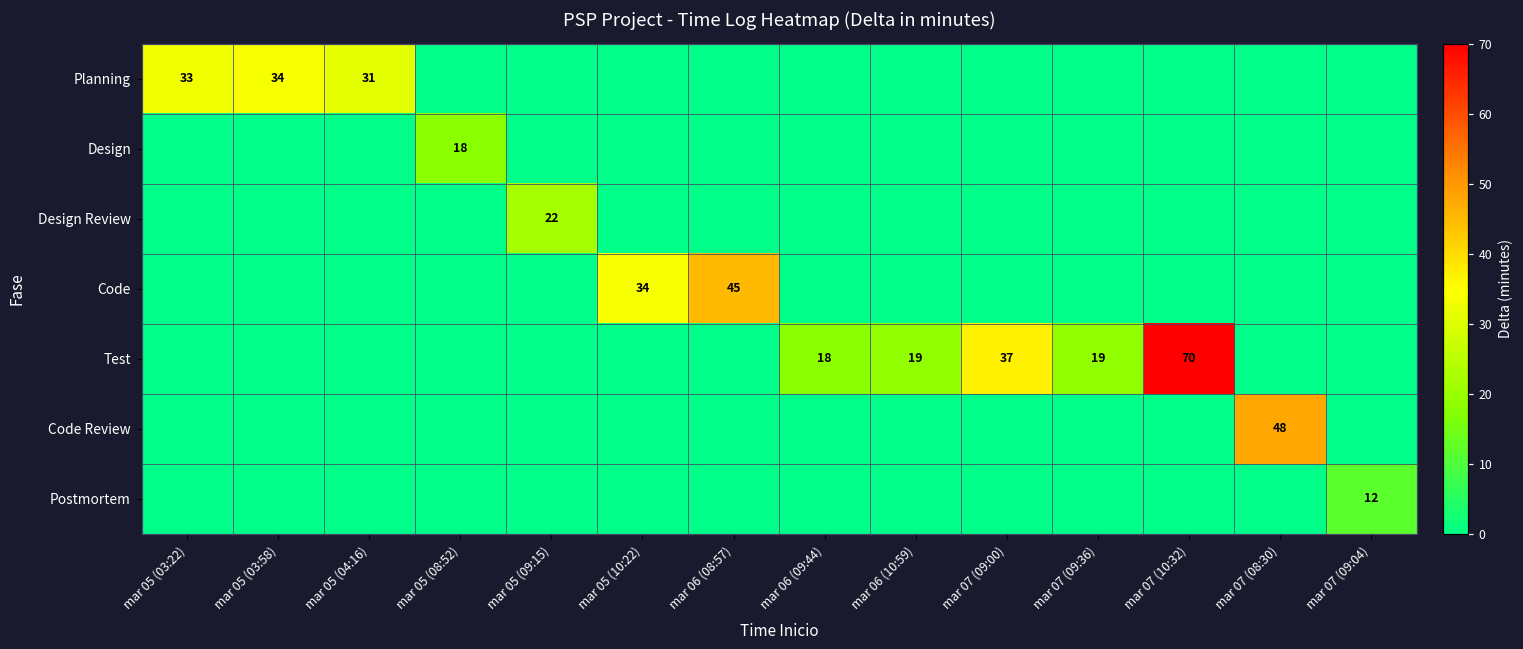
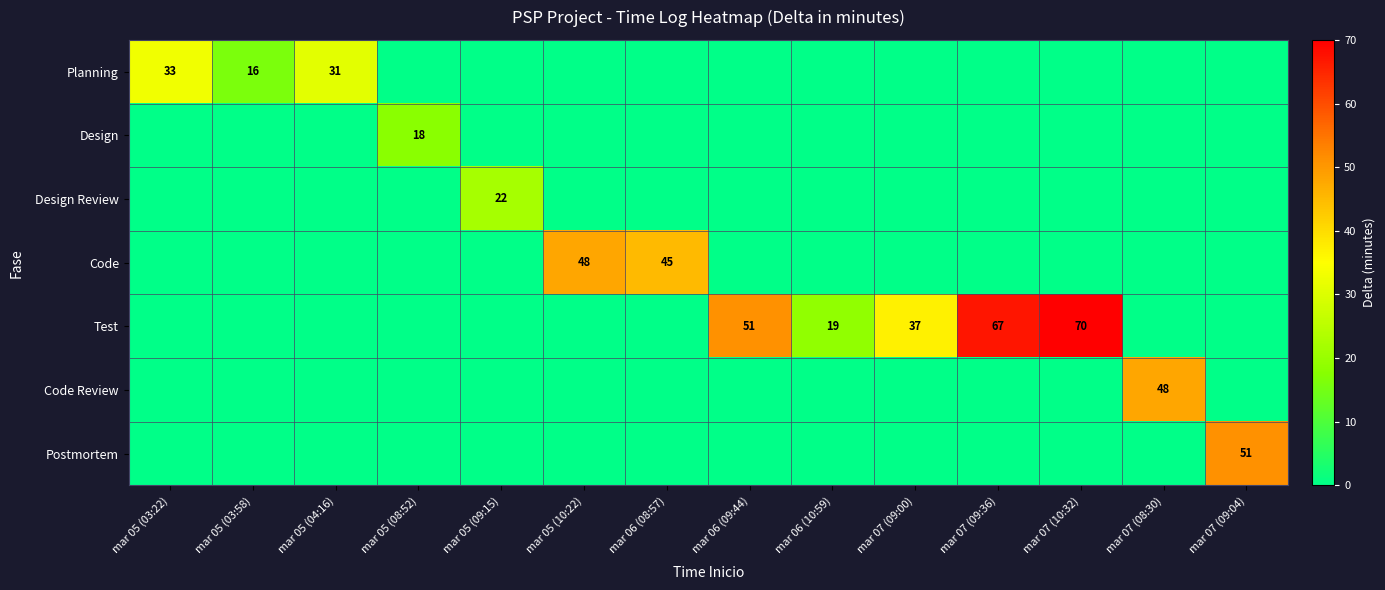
Planning, mar 05 (03:58): 34 -> 16
Code, mar 05 (10:22): 34 -> 48
Test, mar 06 (09:44): 18 -> 51
Test, mar 07 (09:36): 19 -> 67
Postmortem, mar 07 (09:04): 12 -> 51
